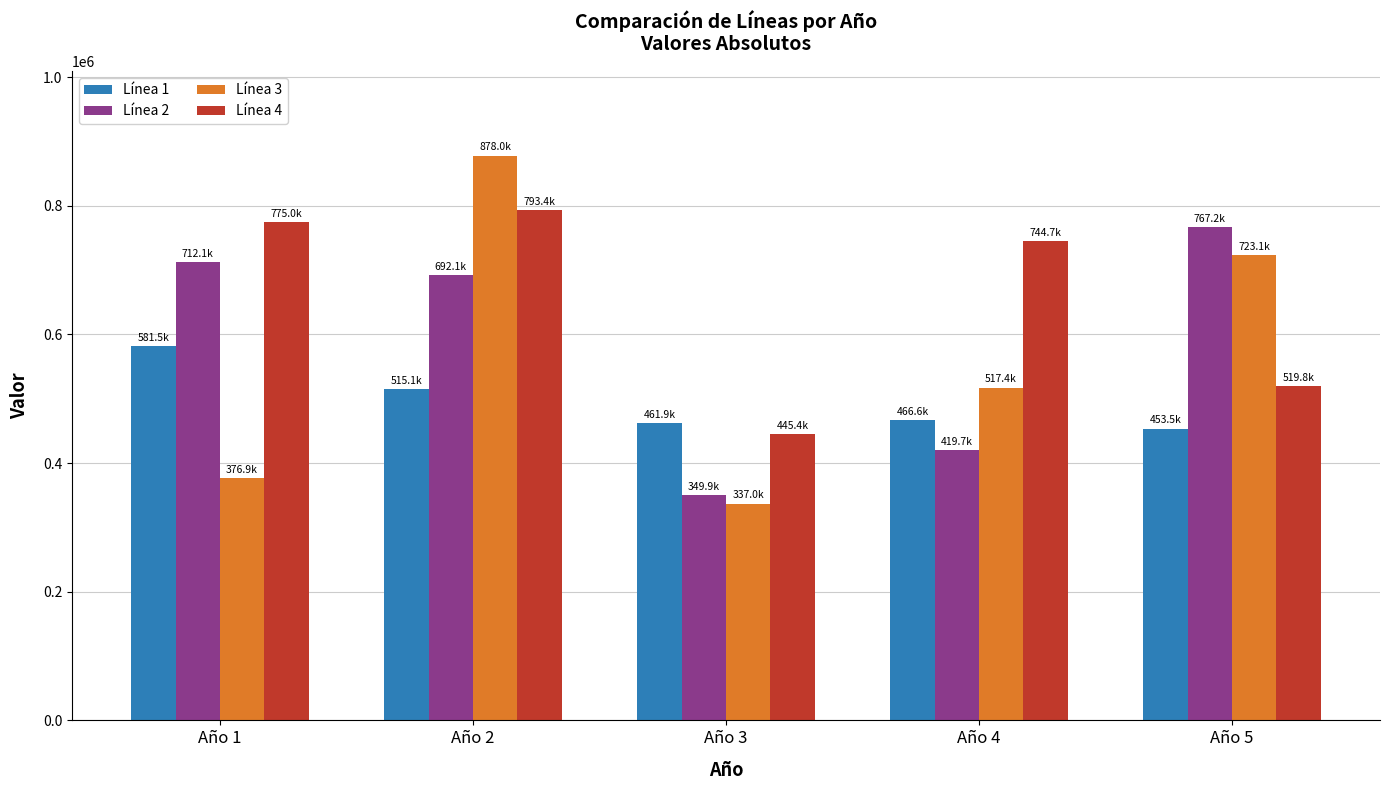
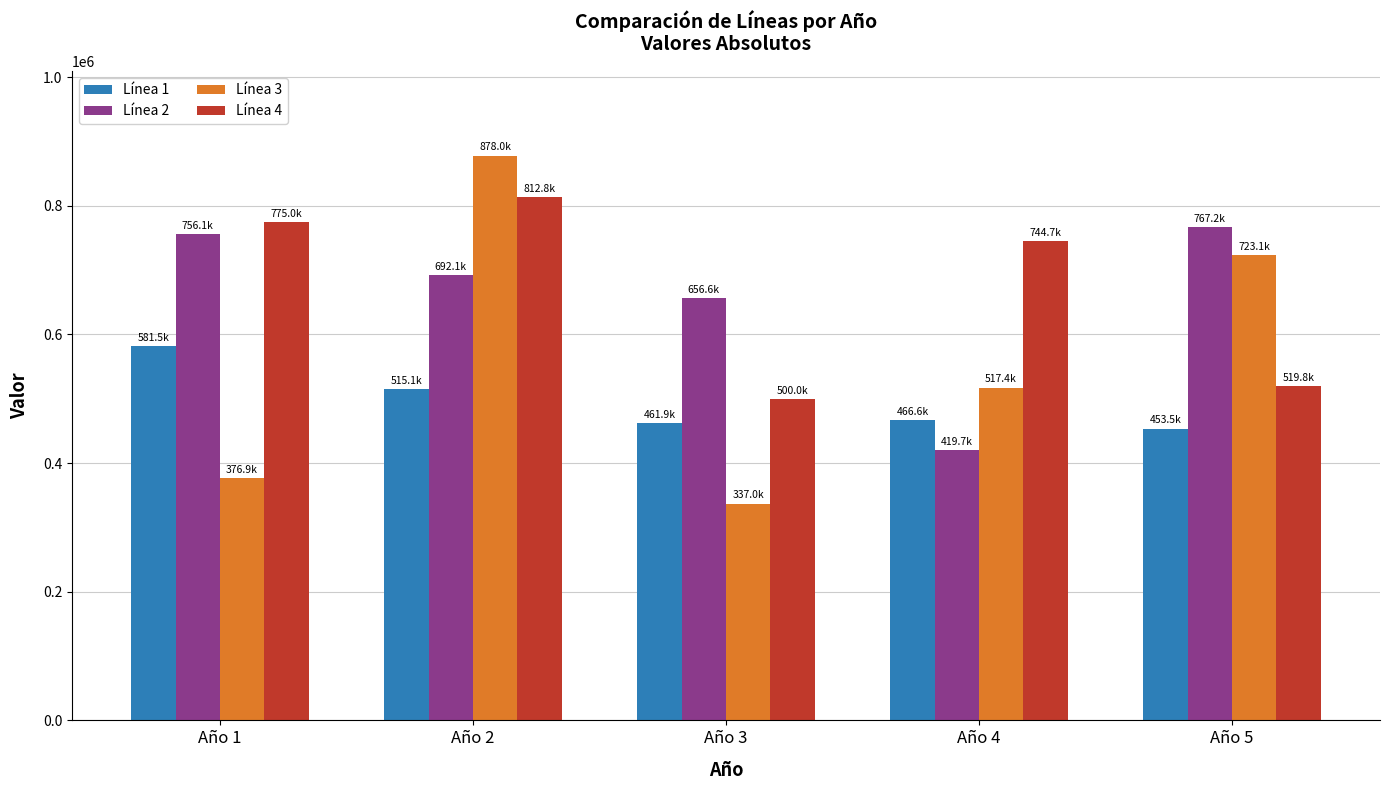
Línea 2, Año 1: 712.1k -> 756.1k
Línea 4, Año 2: 793.4k -> 812.8k
Línea 2, Año 3: 349.9k -> 656.6k
Línea 4, Año 3: 445.4k -> 500.0k
